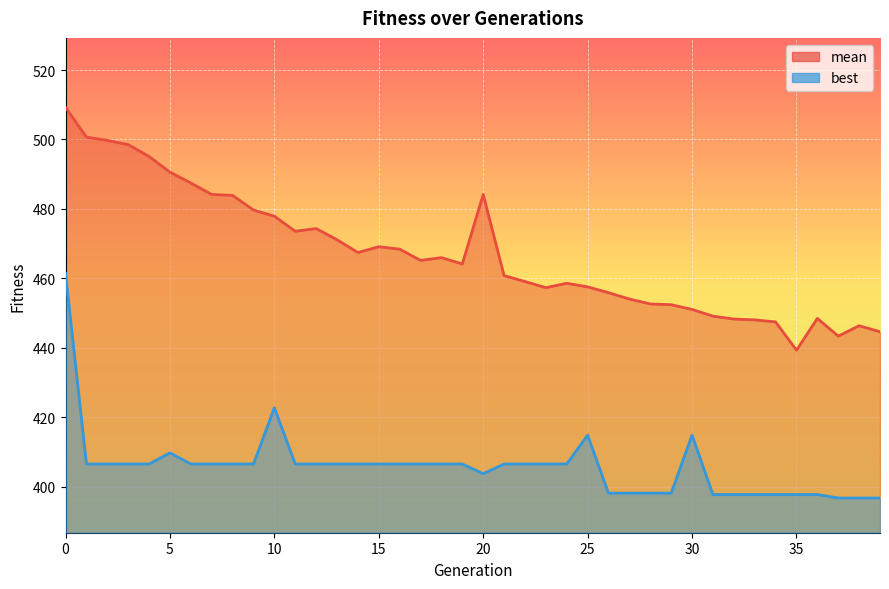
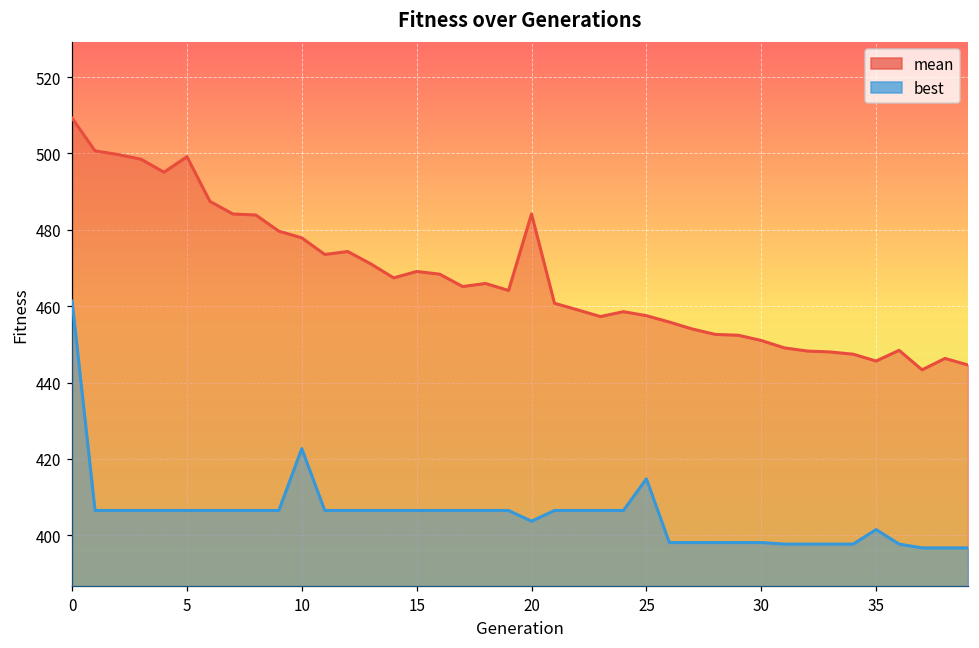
mean, 5: 491 -> 499
best, 5: 410 -> 407
best, 30: 415 -> 398
mean, 35: 439 -> 446
best, 35: 398 -> 402
